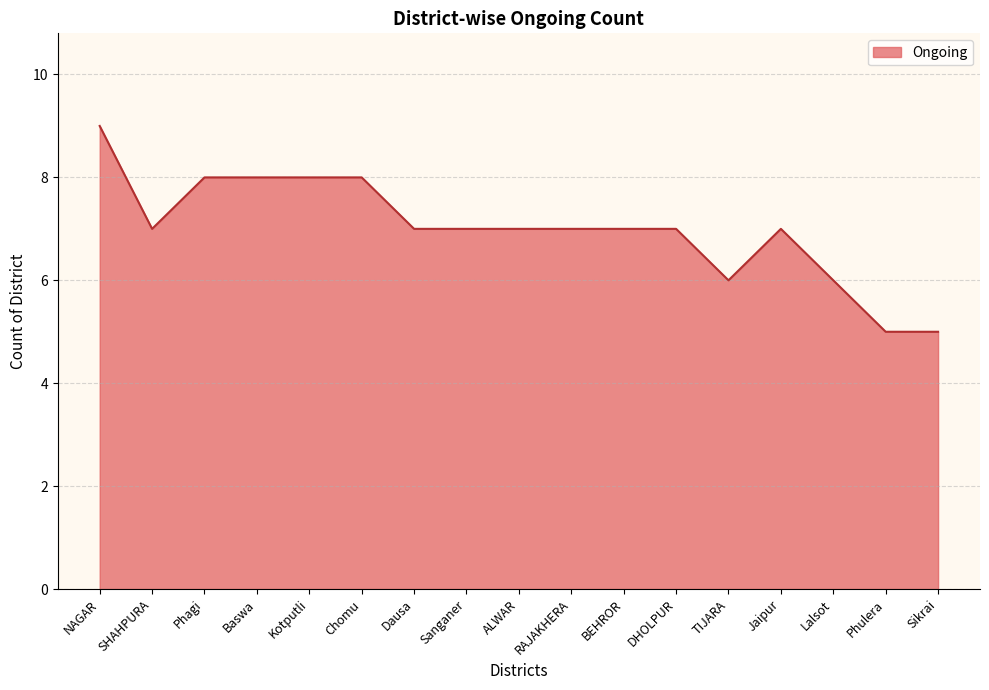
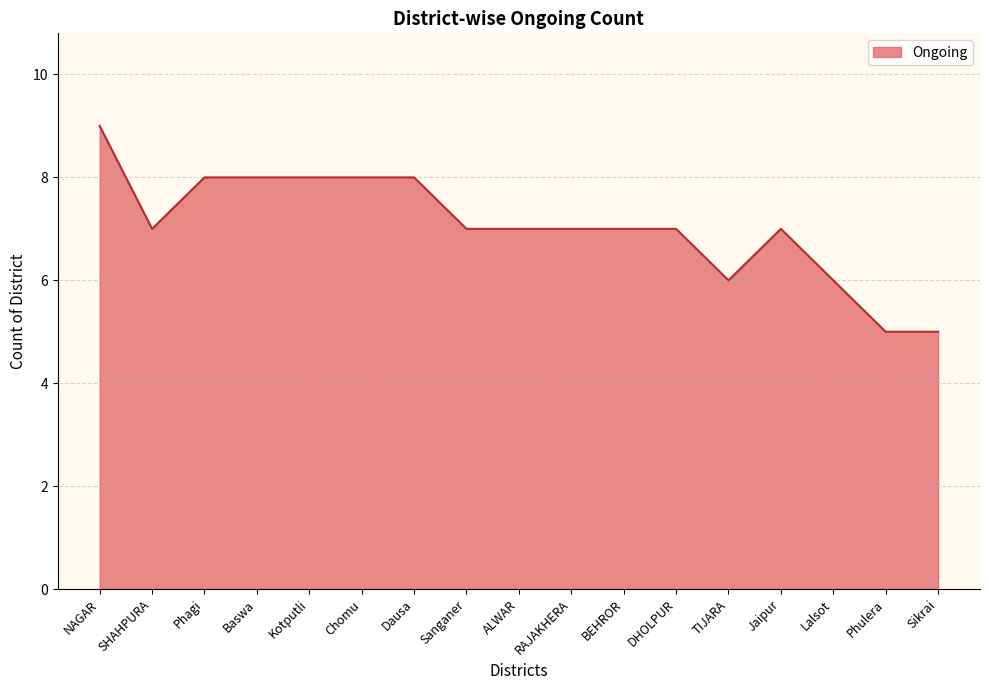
Dausa: 7 -> 8
